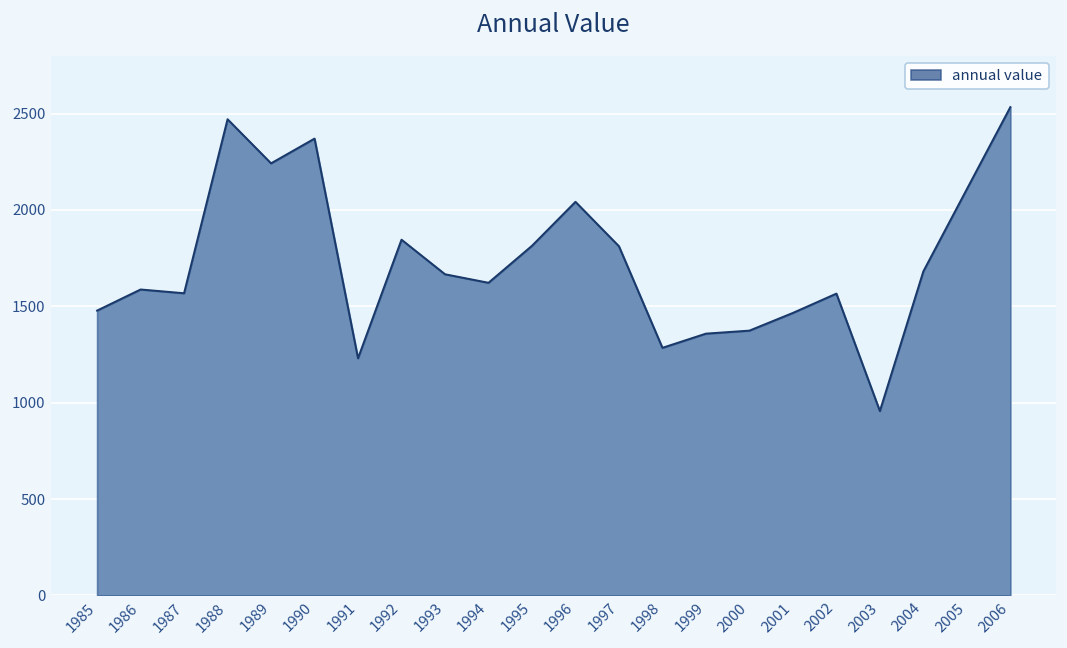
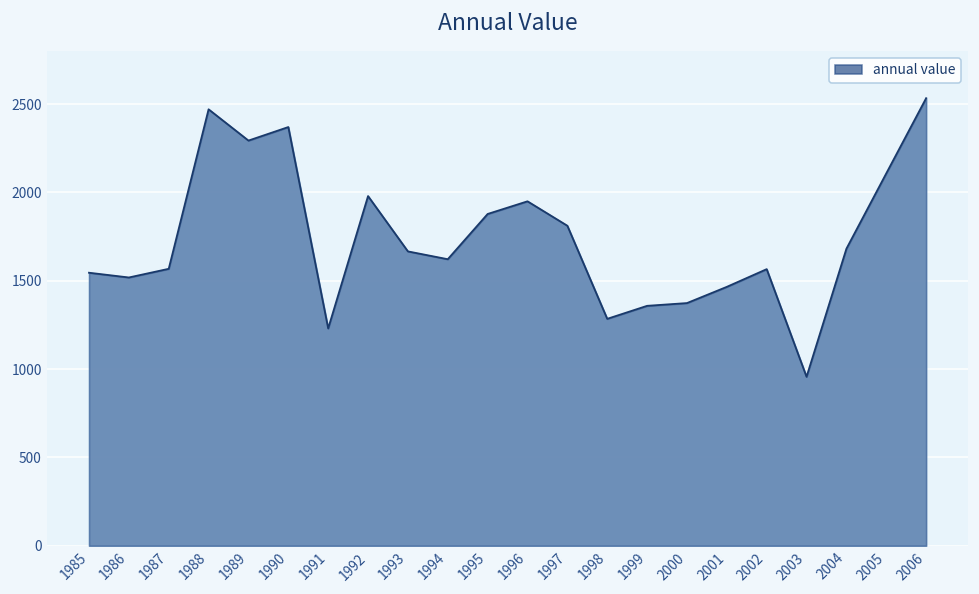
1985: 1480 -> 1550
1986: 1590 -> 1520
1989: 2240 -> 2290
1992: 1850 -> 1980
1995: 1810 -> 1880
1996: 2040 -> 1950
